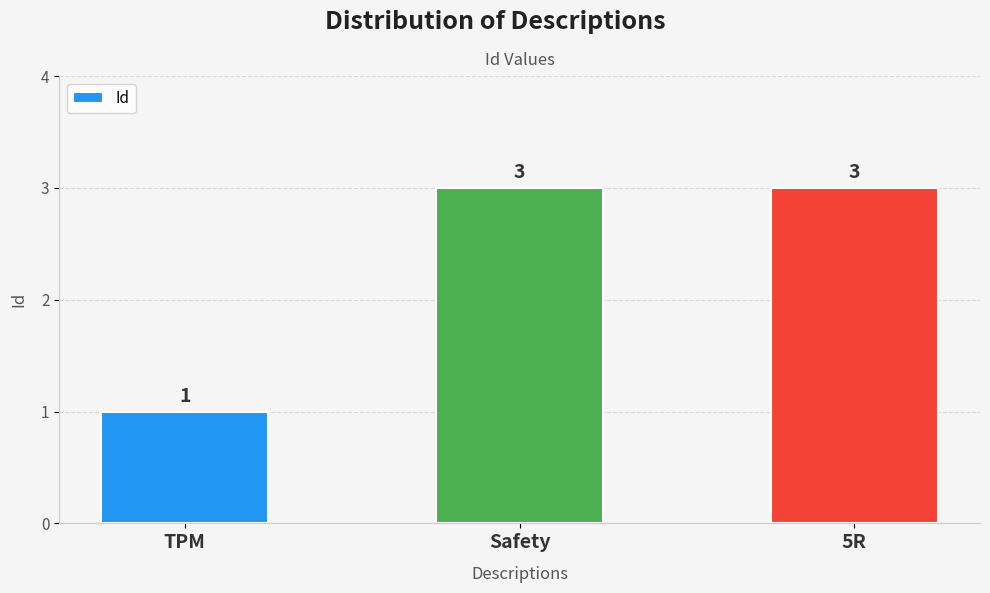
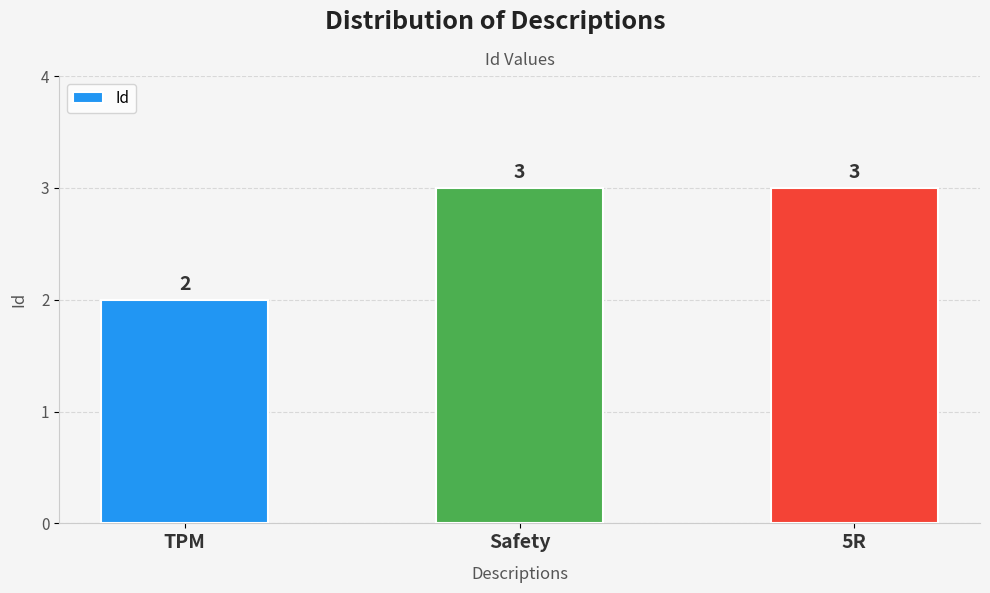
TPM: 1 -> 2
